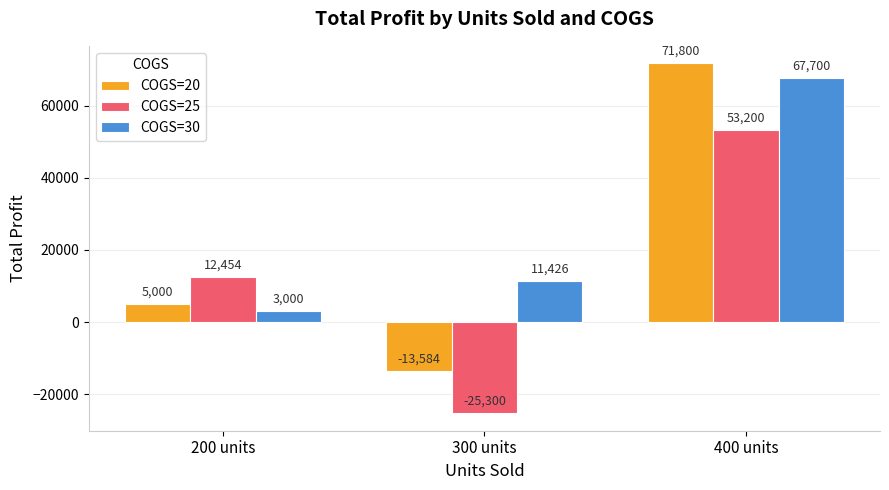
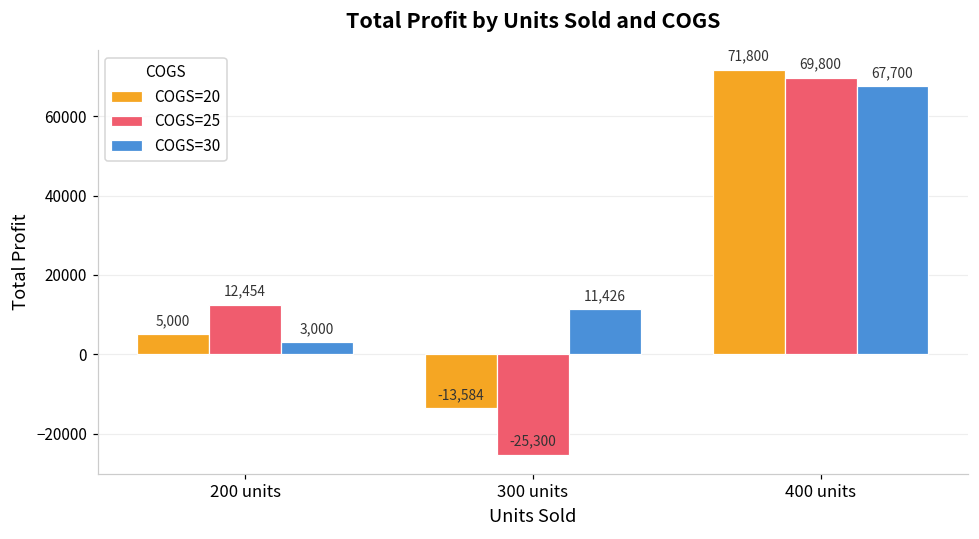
COGS=25, 400 units: 53,200 -> 69,800
